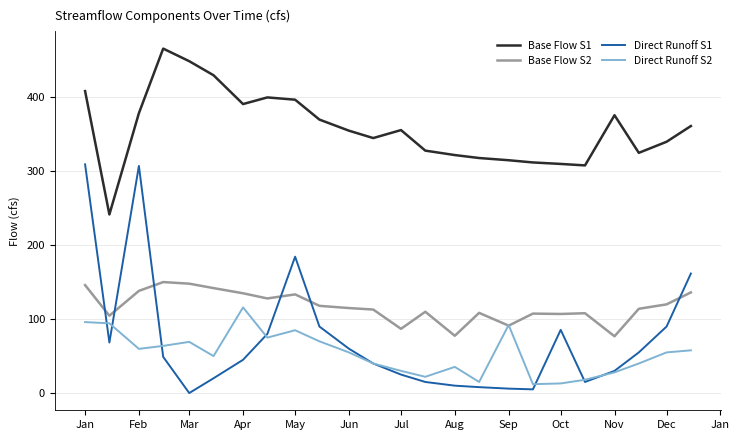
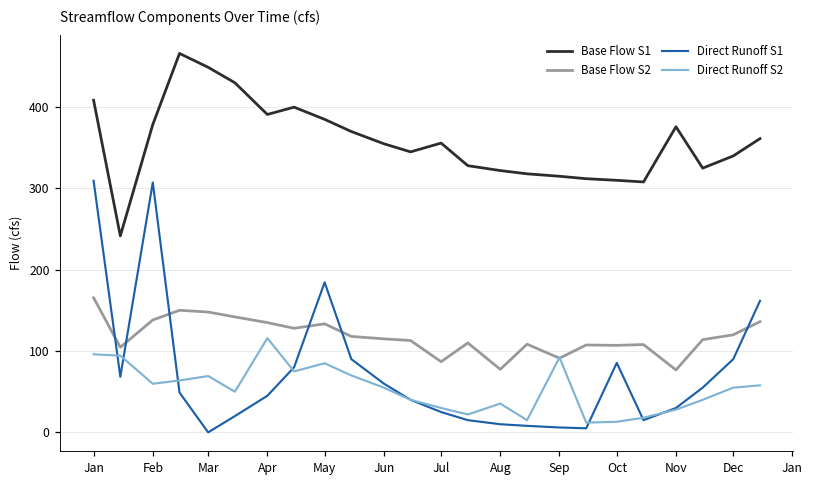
Base Flow S2, Jan: 150 -> 170
Base Flow S1, May: 400 -> 390
